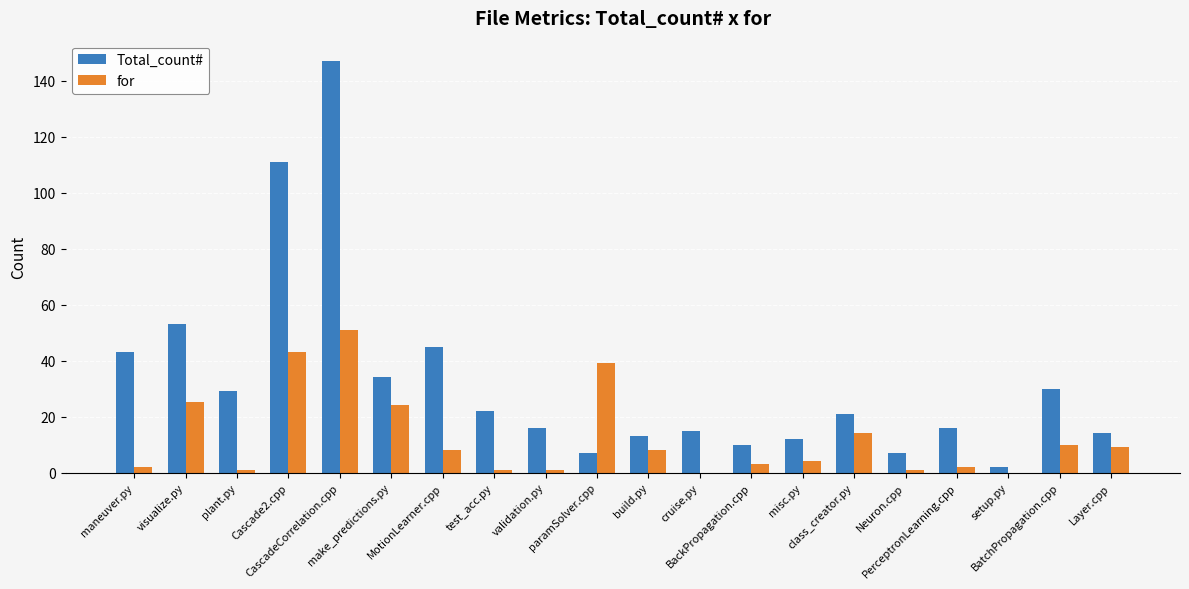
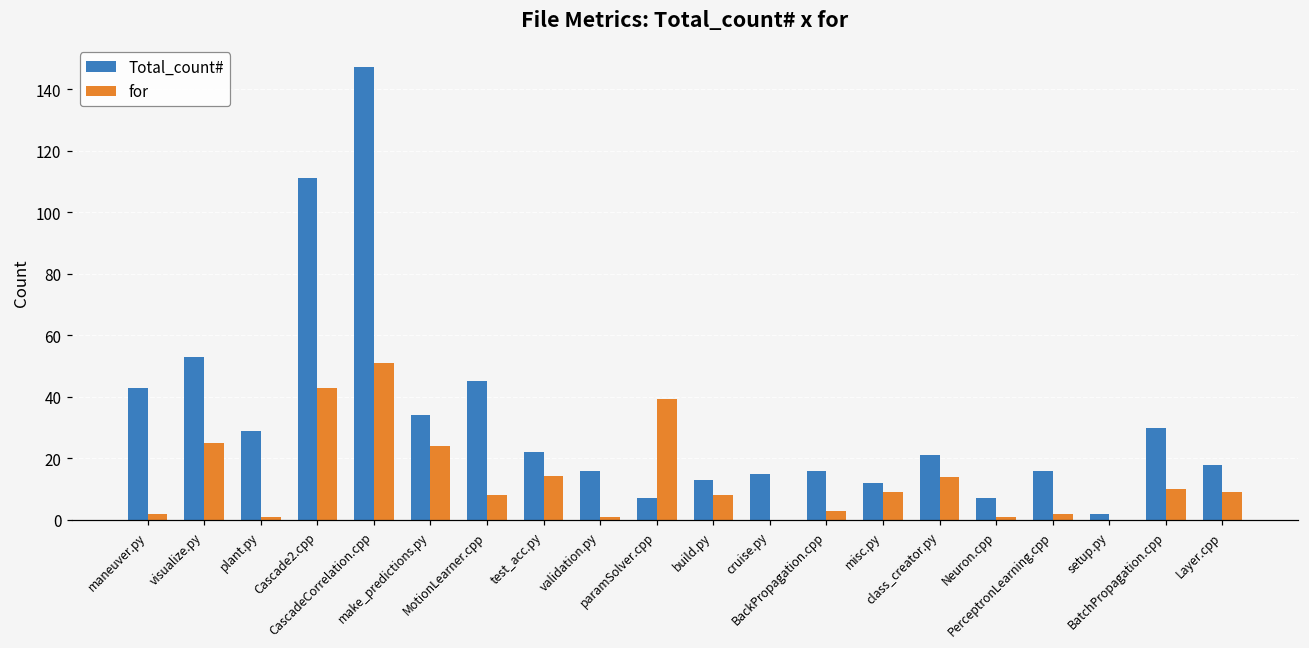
for, test_acc.py: 1 -> 14
Total_count#, BackPropagation.cpp: 10 -> 16
for, misc.py: 4 -> 9
Total_count#, Layer.cpp: 14 -> 18
